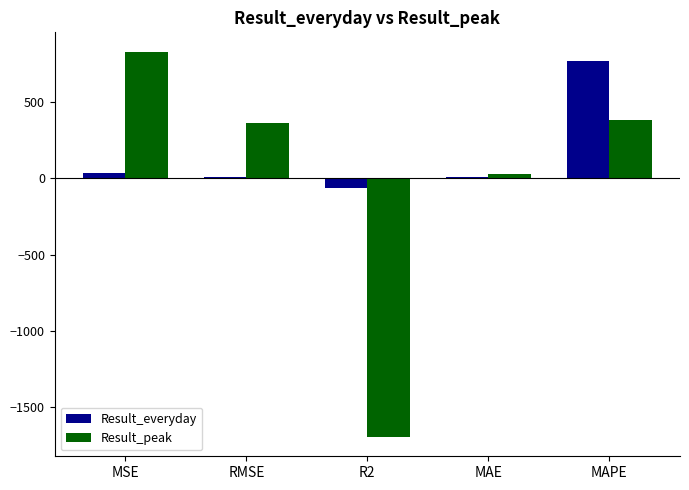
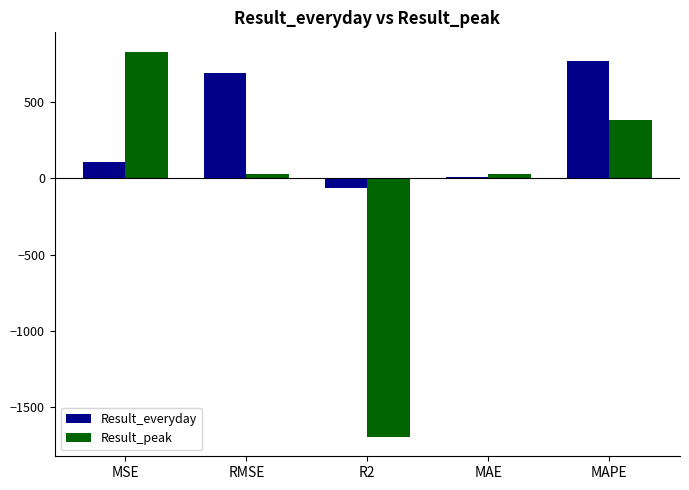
Result_everyday, MSE: 30 -> 110
Result_everyday, RMSE: 10 -> 690
Result_peak, RMSE: 360 -> 30
